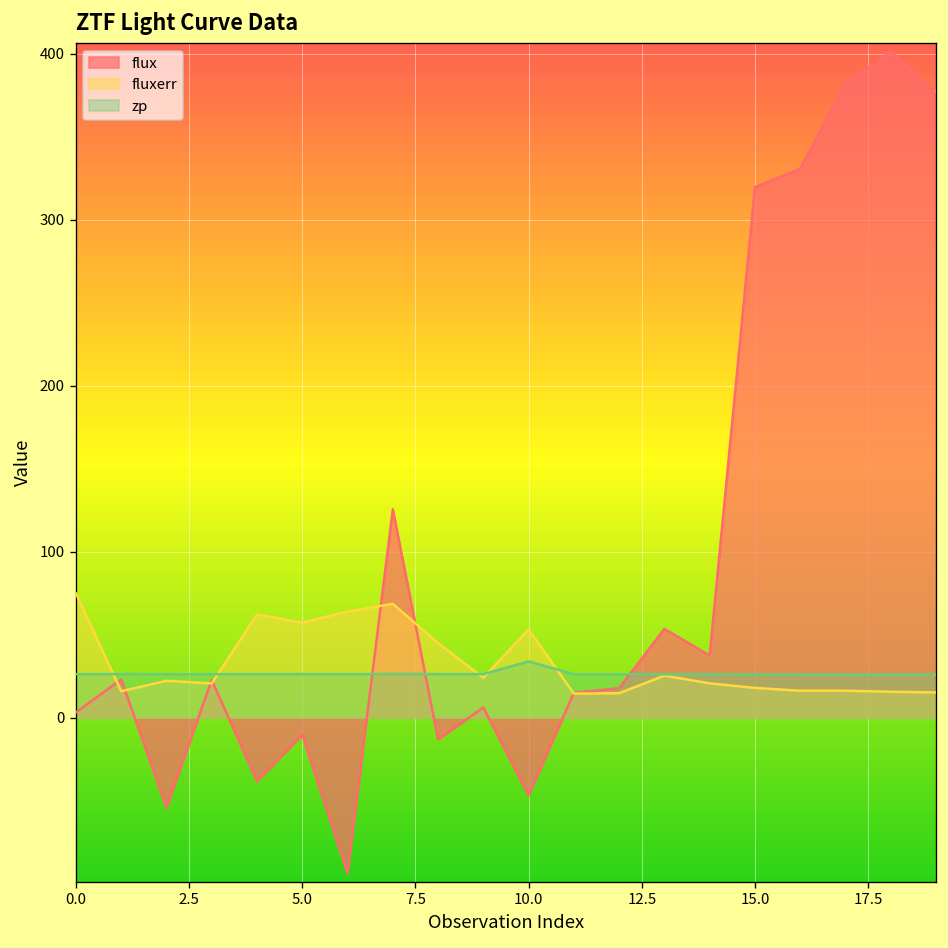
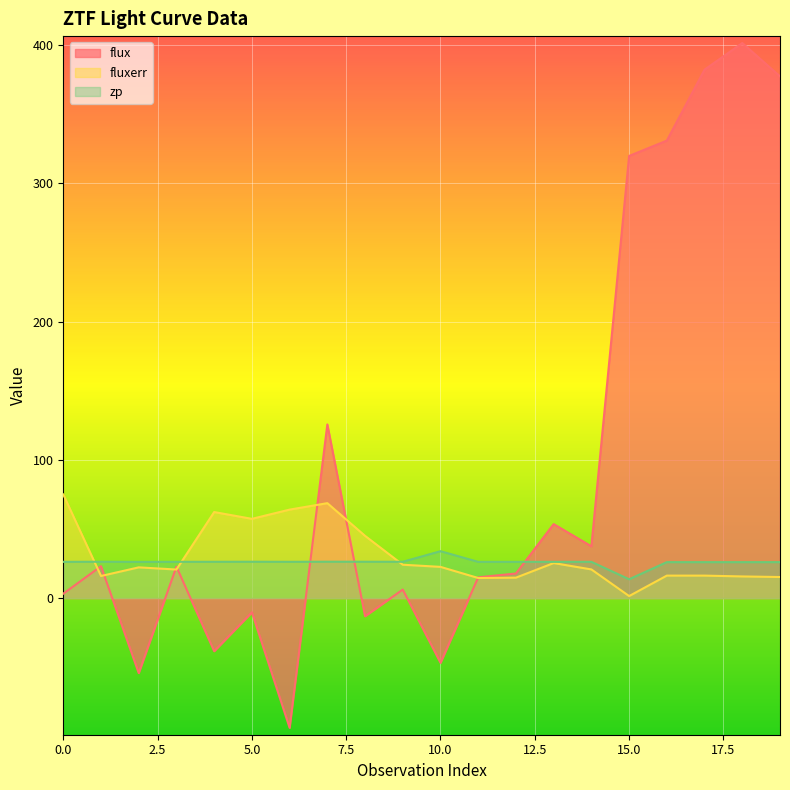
fluxerr, 10.0: 53 -> 23
fluxerr, 15.0: 18 -> 1
zp, 15.0: 26 -> 14
